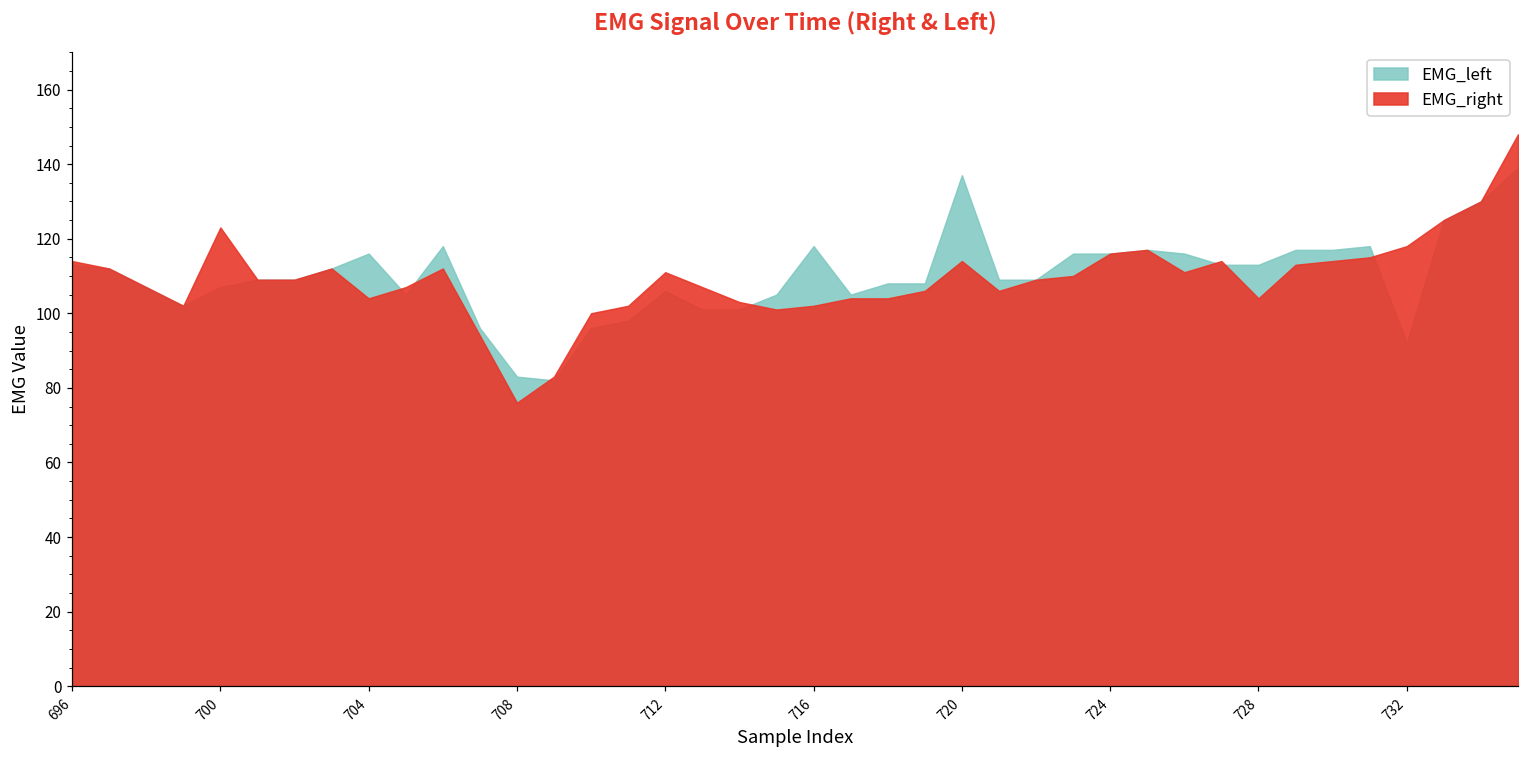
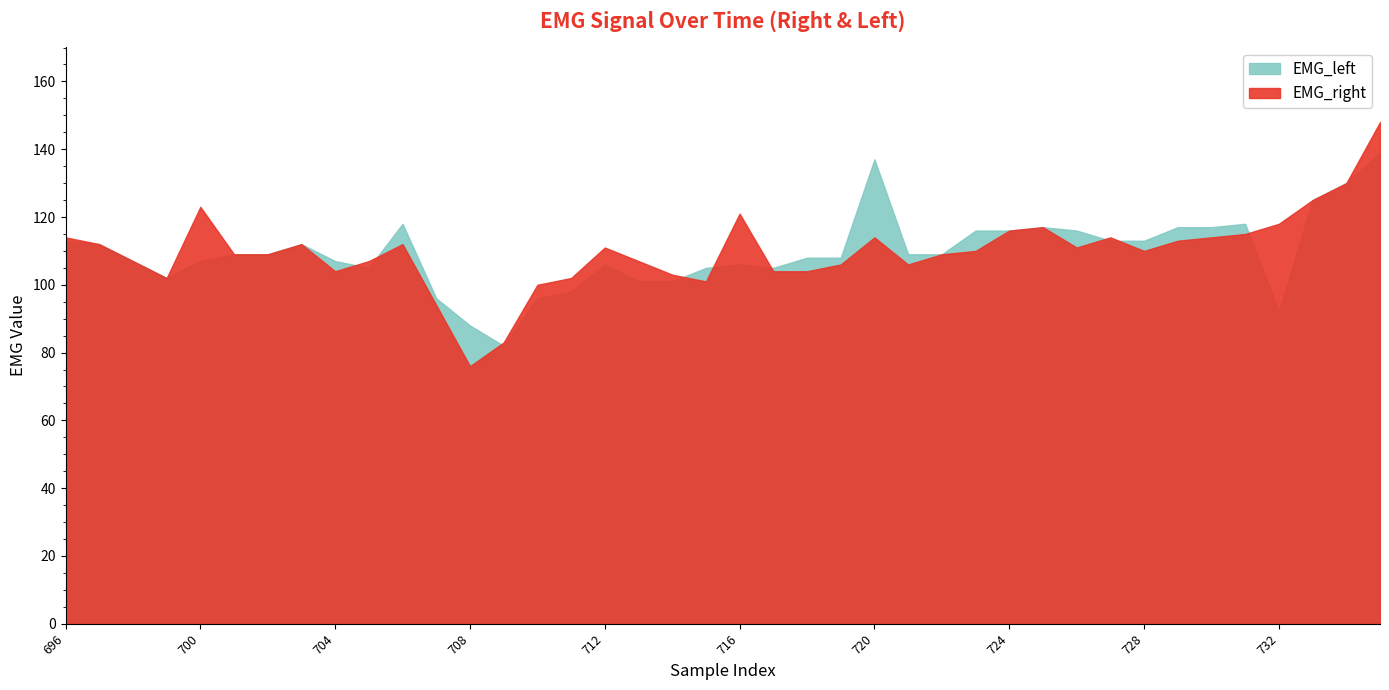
EMG_left, 704: 116 -> 107
EMG_left, 708: 83 -> 88
EMG_left, 716: 118 -> 106
EMG_right, 716: 102 -> 121
EMG_right, 728: 104 -> 110
